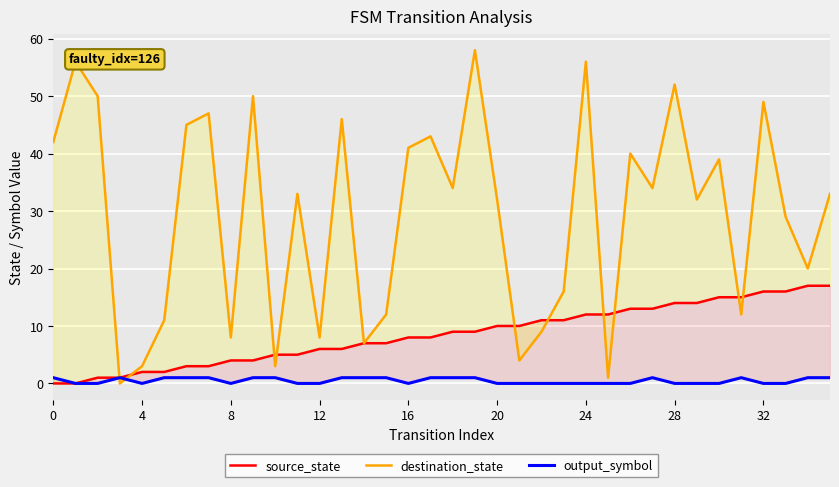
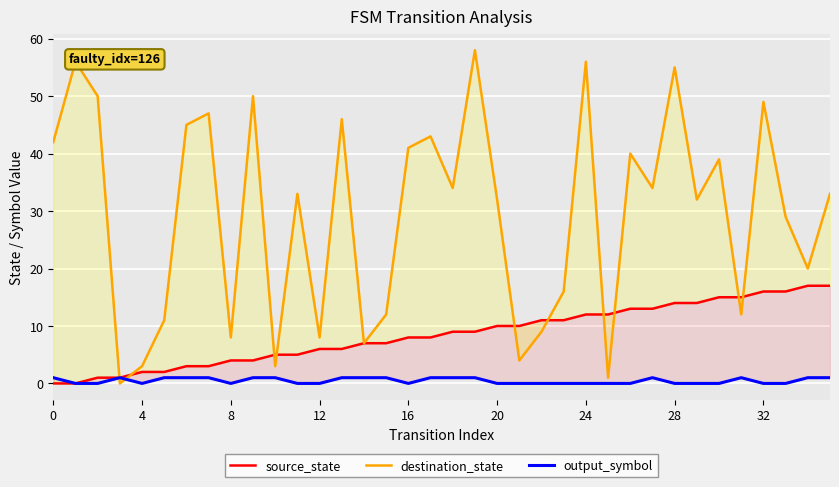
destination_state, 28: 52 -> 55
